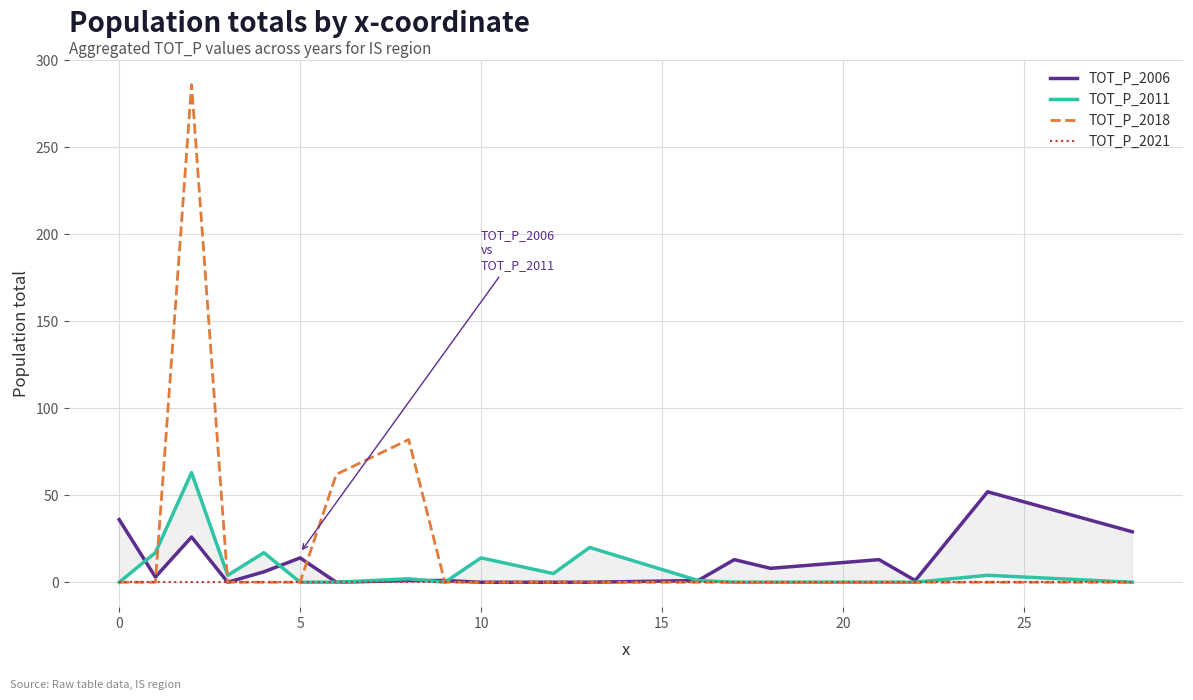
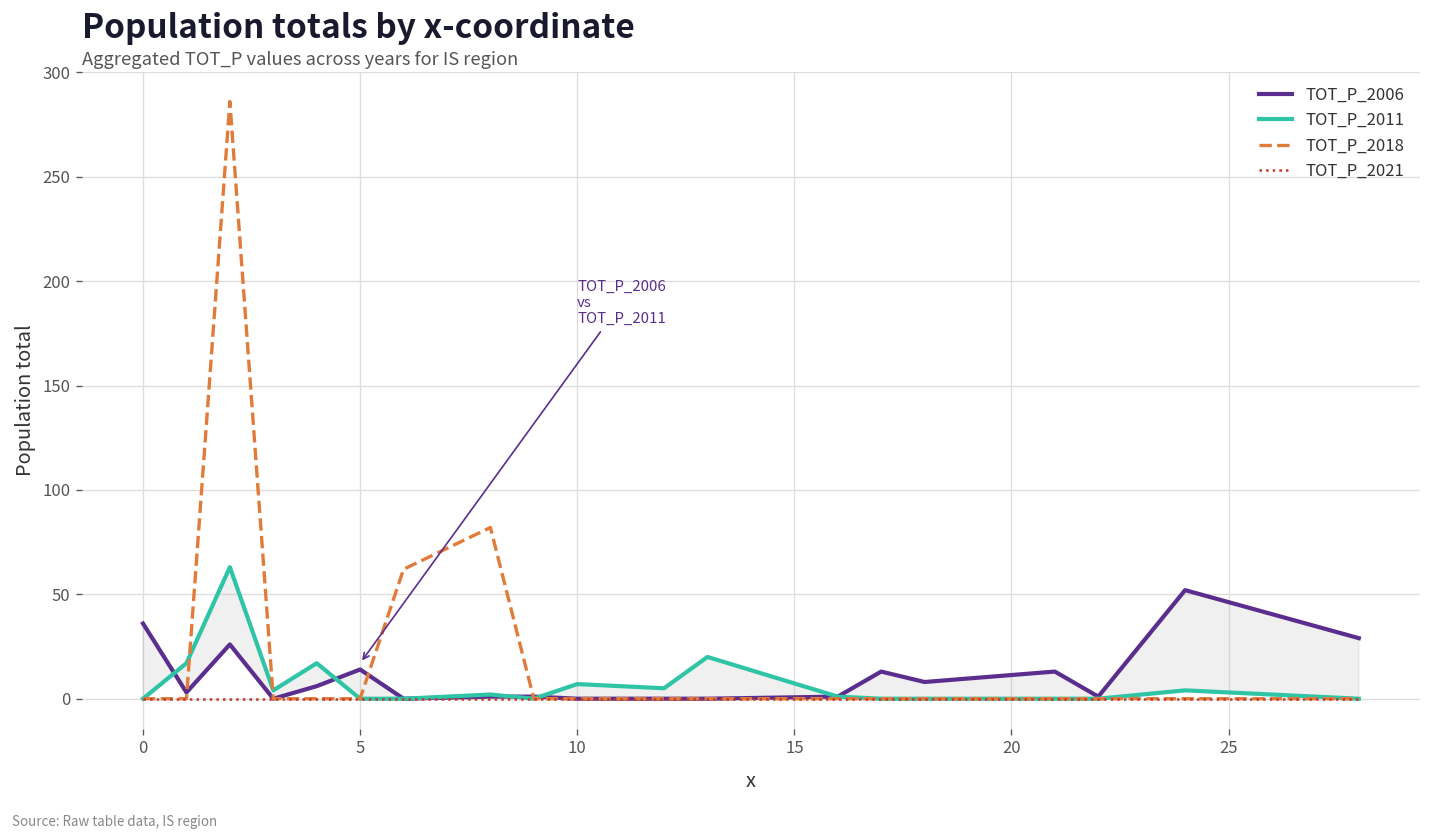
TOT_P_2011, 10: 14 -> 7
